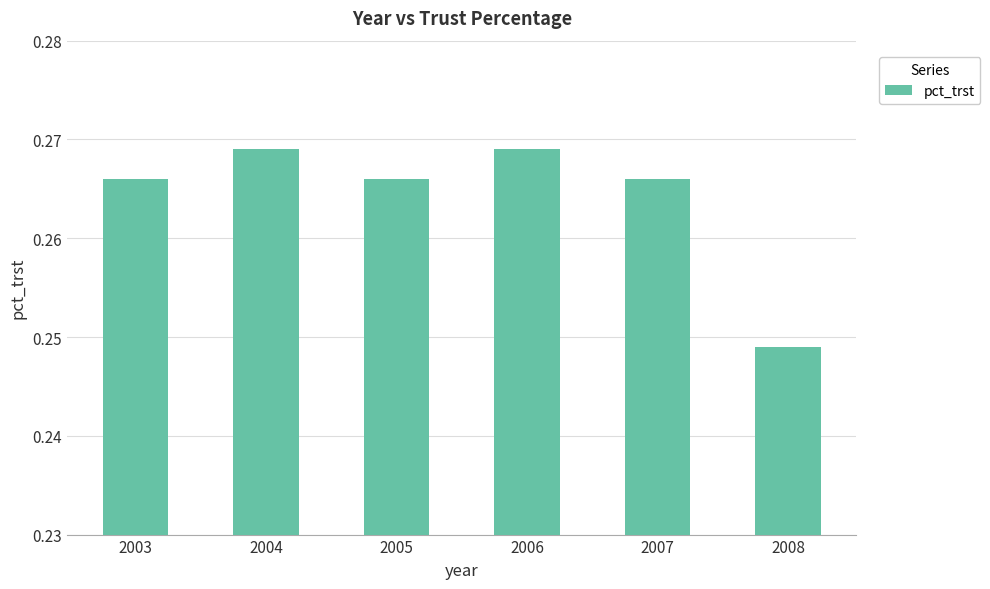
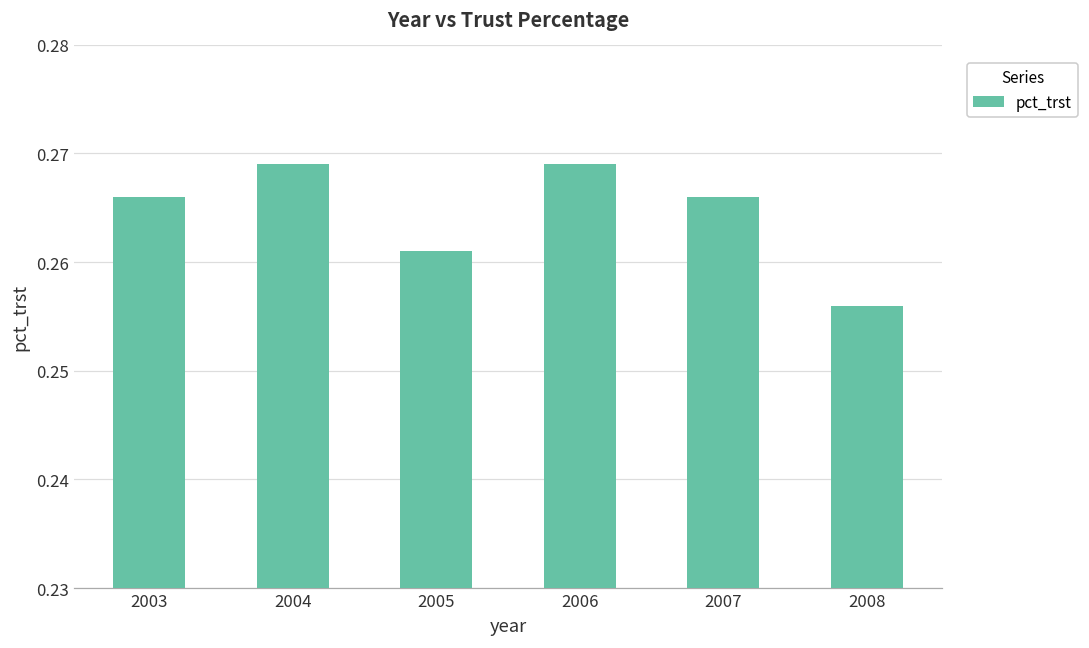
2005: 0.266 -> 0.261
2008: 0.249 -> 0.256
